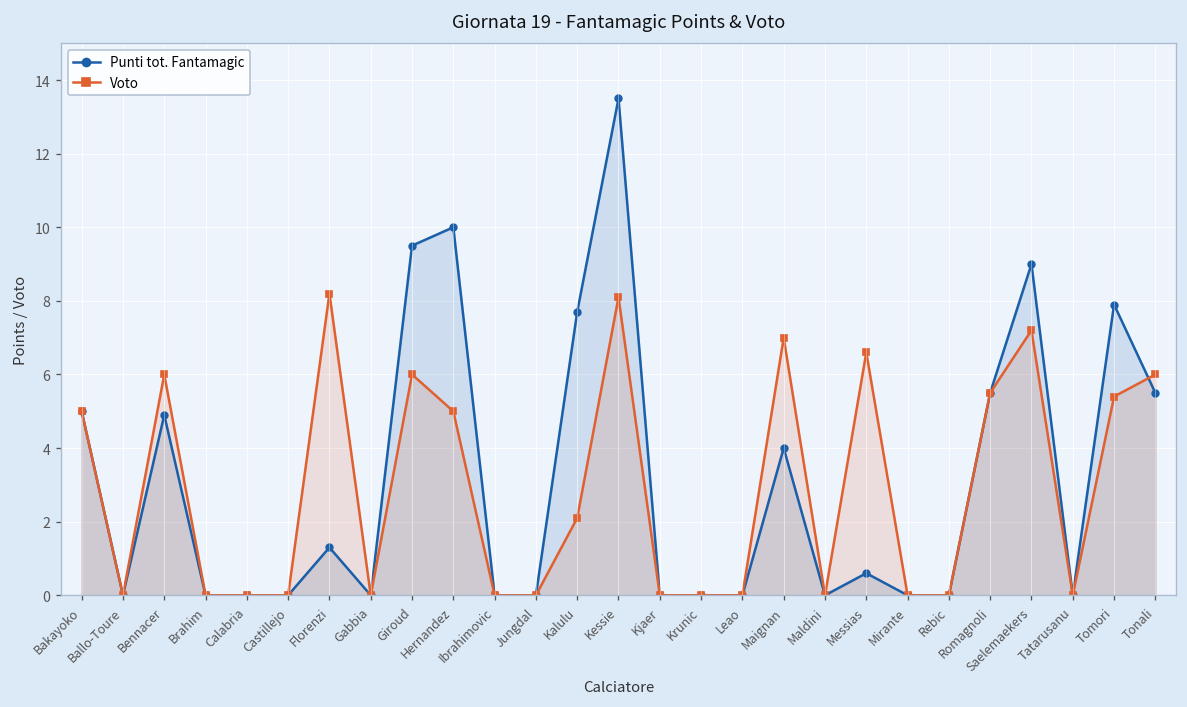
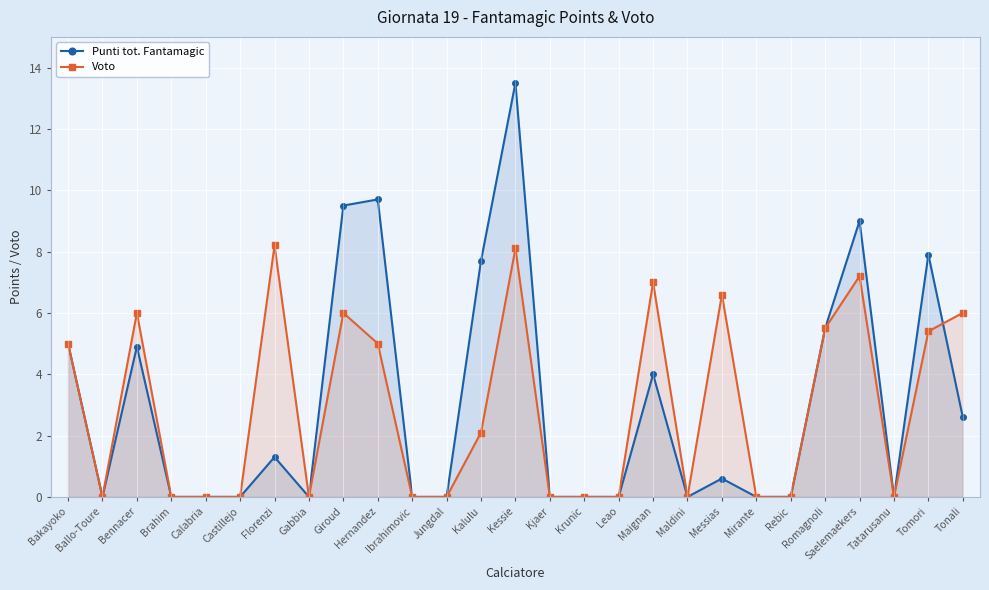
Punti tot. Fantamagic, Hernandez: 10.0 -> 9.7
Punti tot. Fantamagic, Tonali: 5.5 -> 2.6
